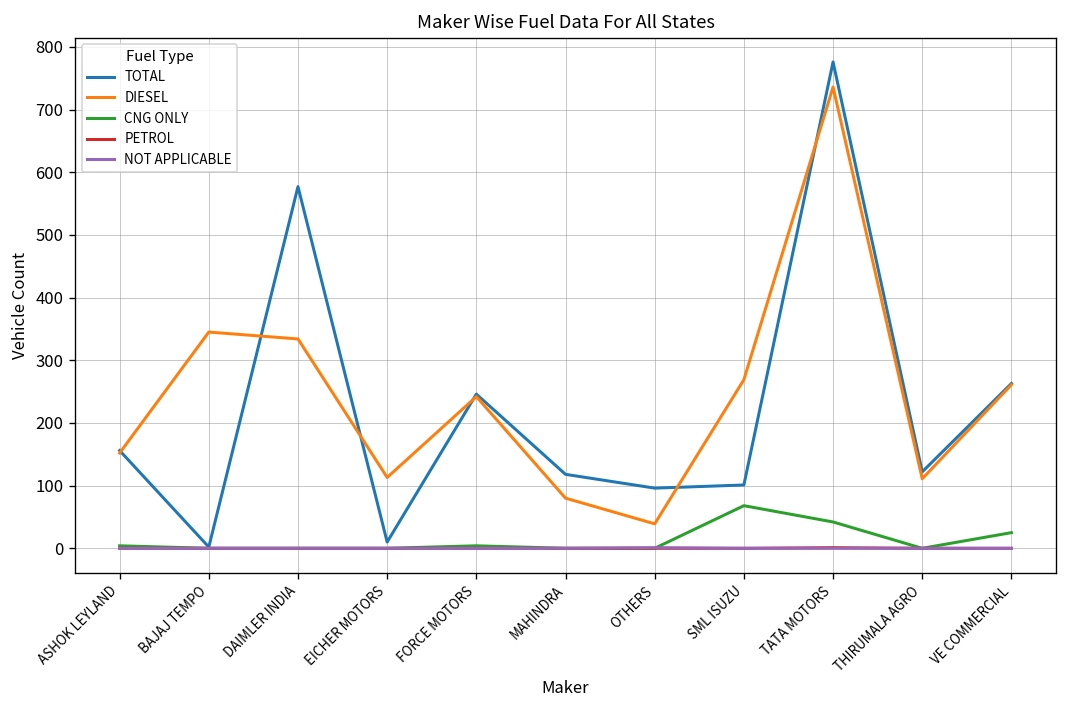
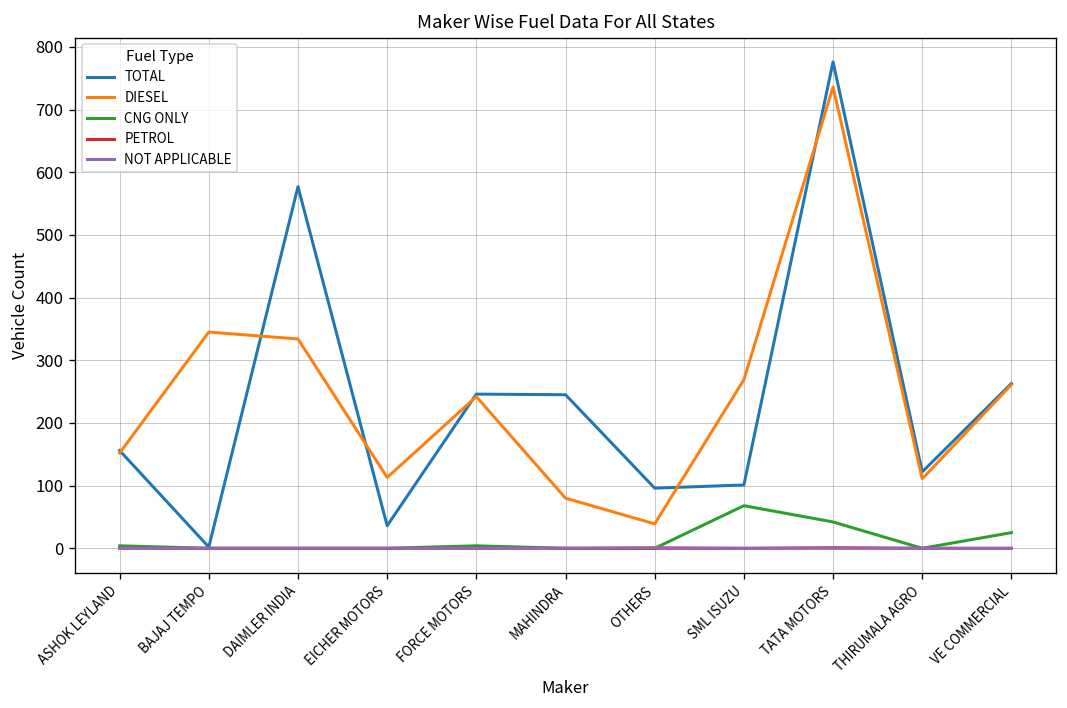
TOTAL, EICHER MOTORS: 10 -> 40
TOTAL, MAHINDRA: 120 -> 250
